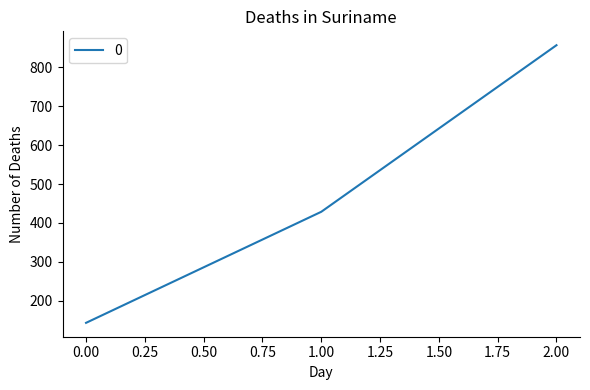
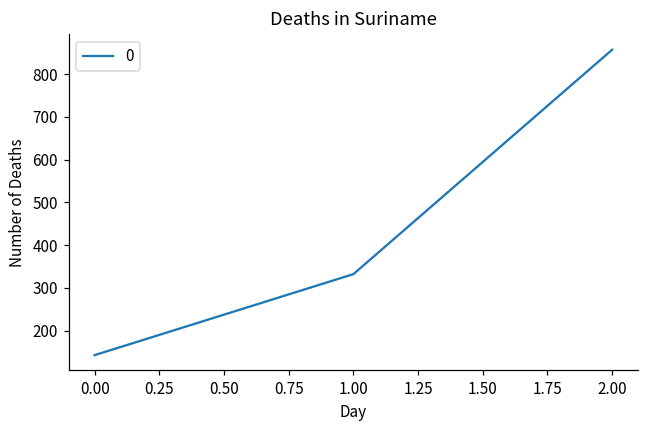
1.00: 430 -> 330
